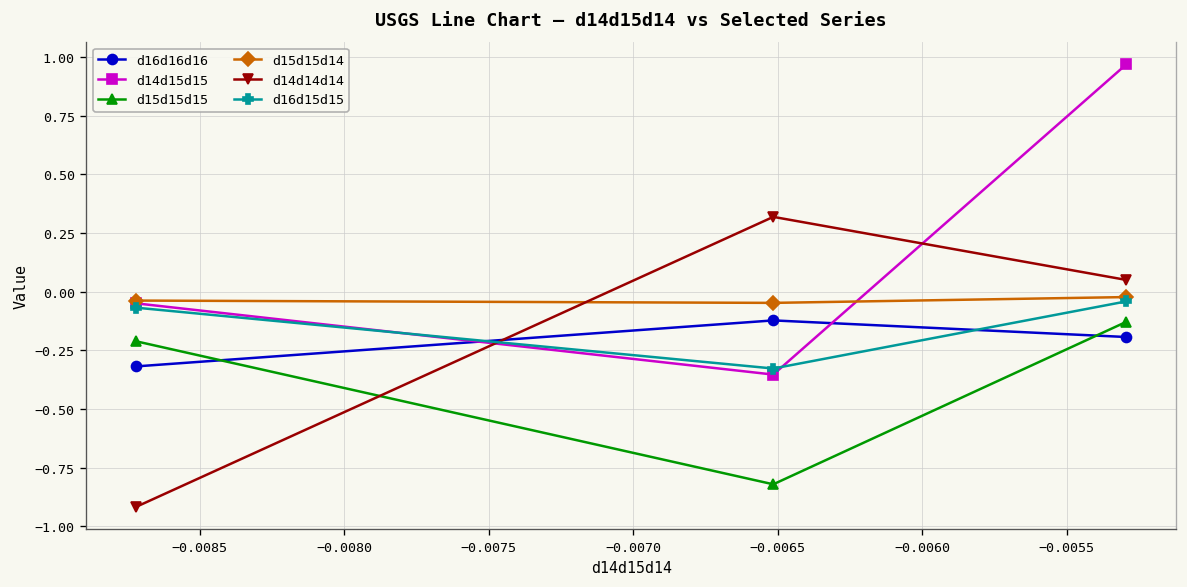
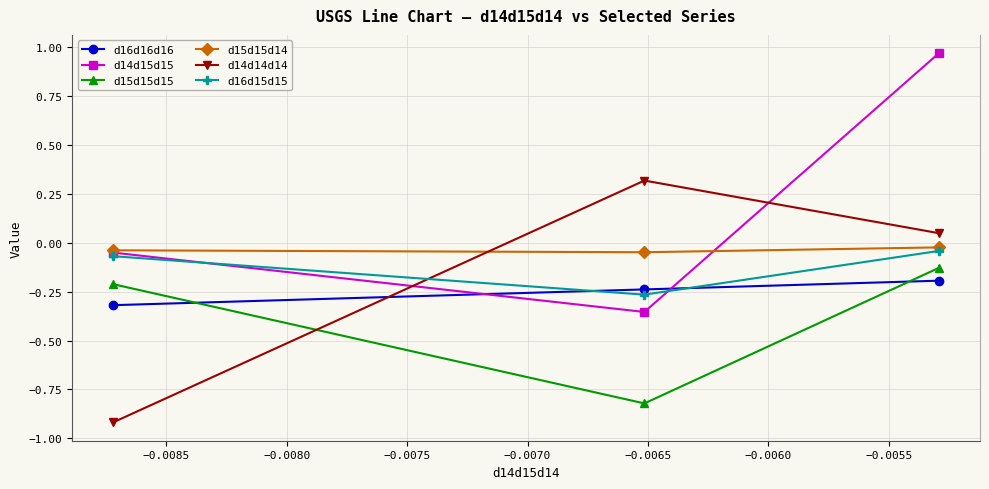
d16d16d16, −0.0065: -0.12 -> -0.24
d16d15d15, −0.0065: -0.33 -> -0.26
